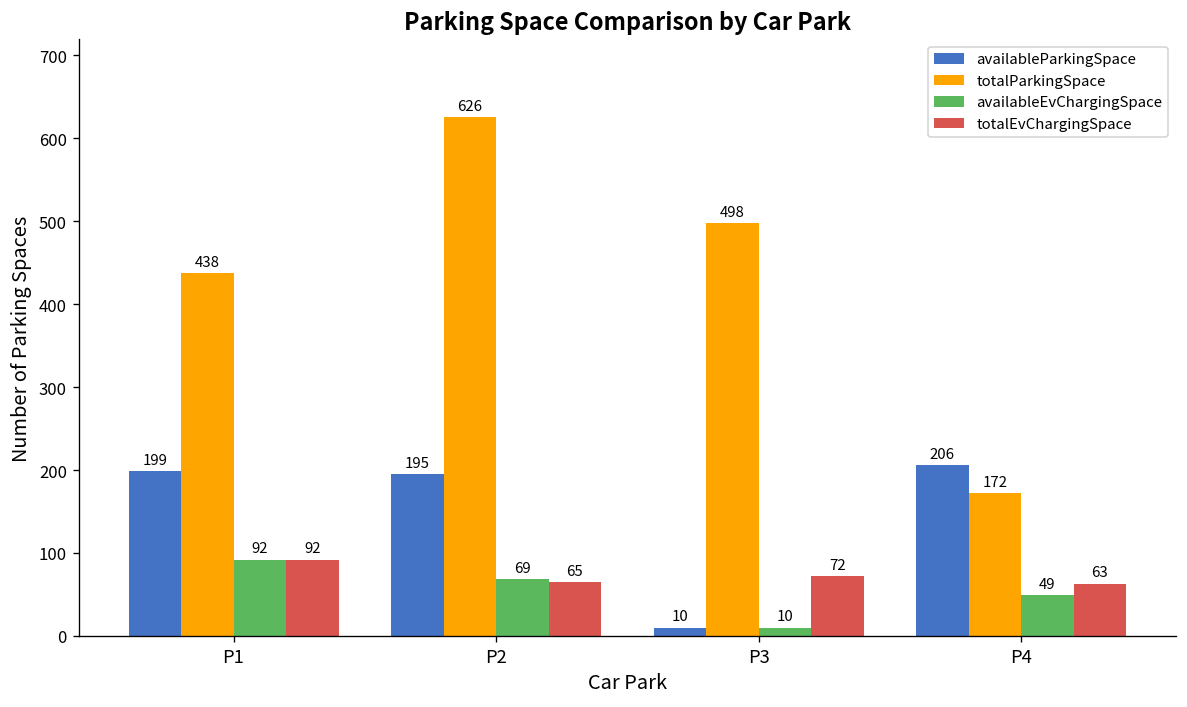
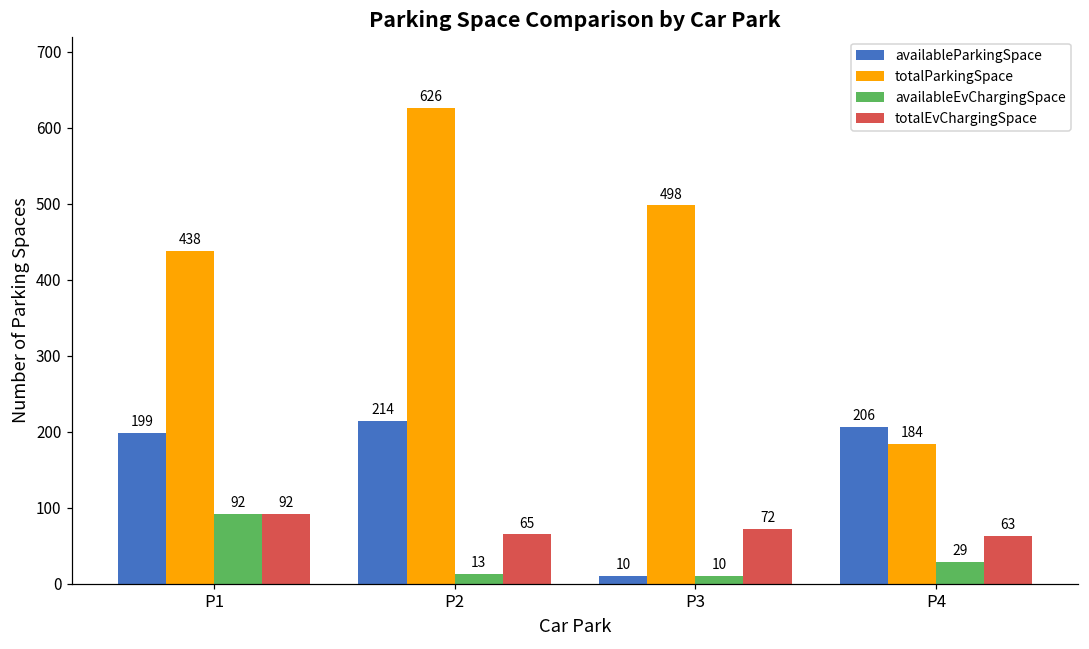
availableParkingSpace, P2: 195 -> 214
availableEvChargingSpace, P2: 69 -> 13
totalParkingSpace, P4: 172 -> 184
availableEvChargingSpace, P4: 49 -> 29
